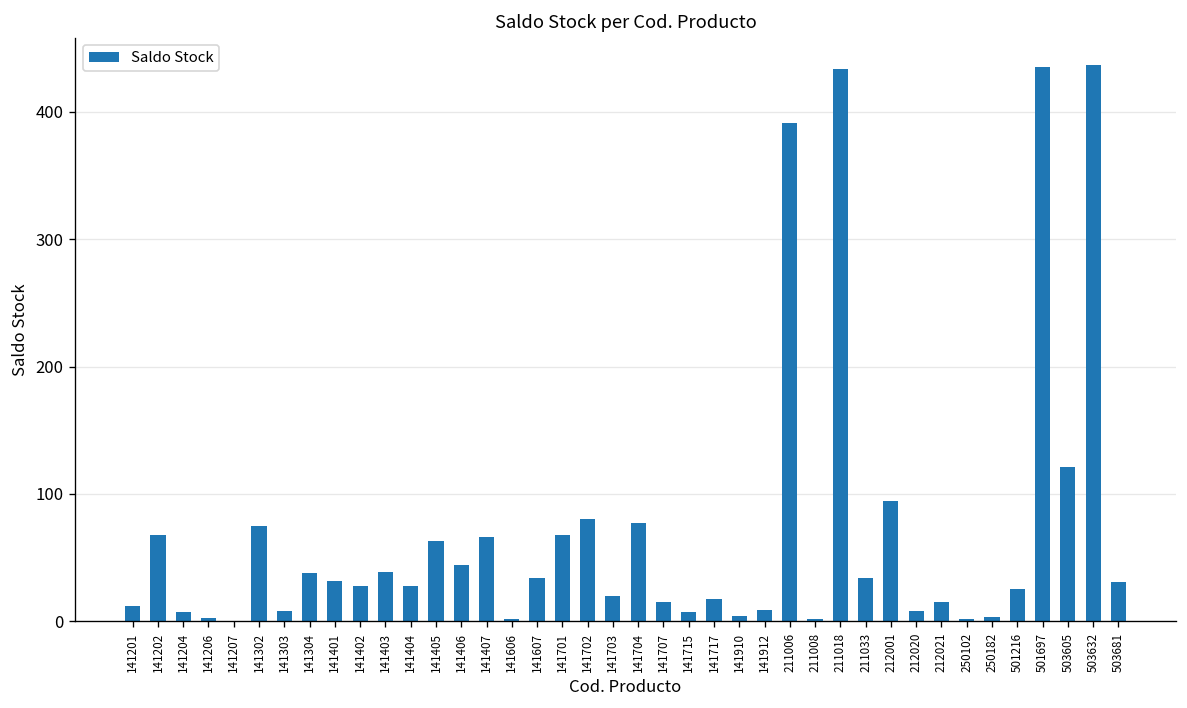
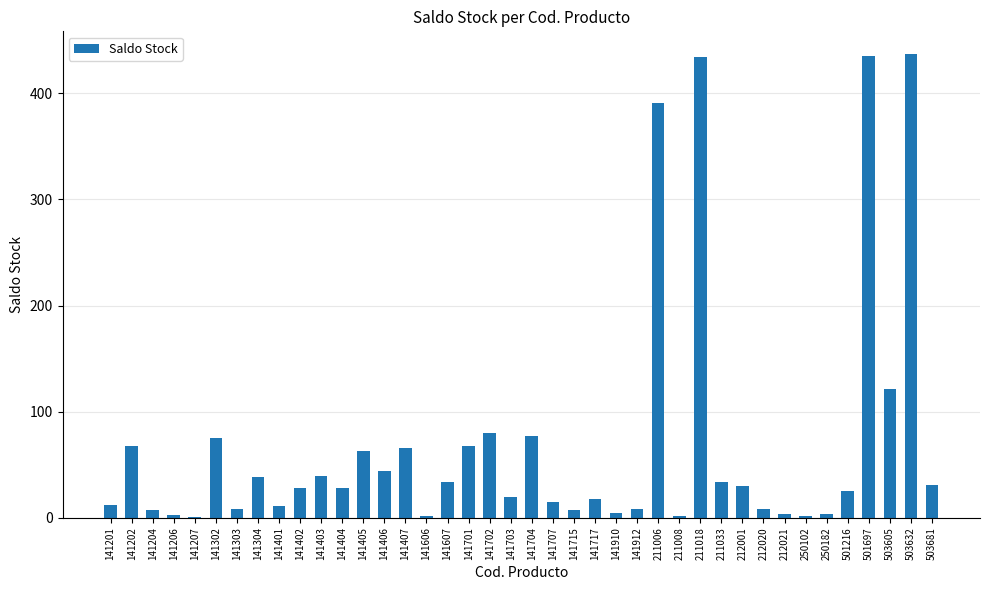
141401: 32 -> 11
212001: 94 -> 30
212021: 15 -> 4
